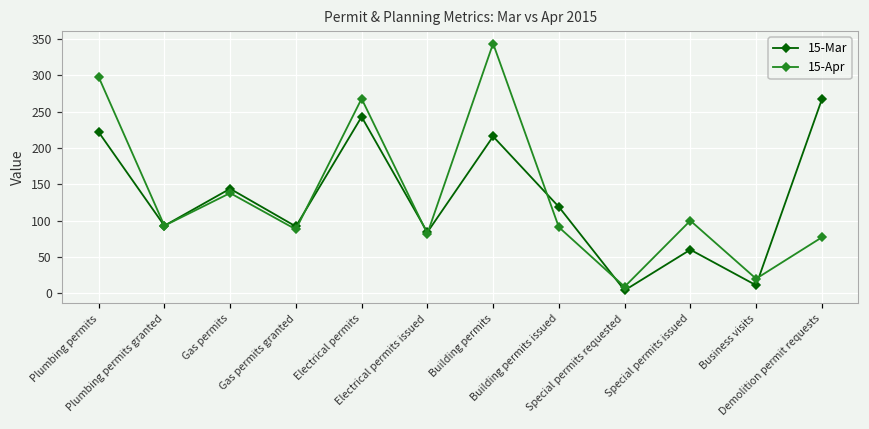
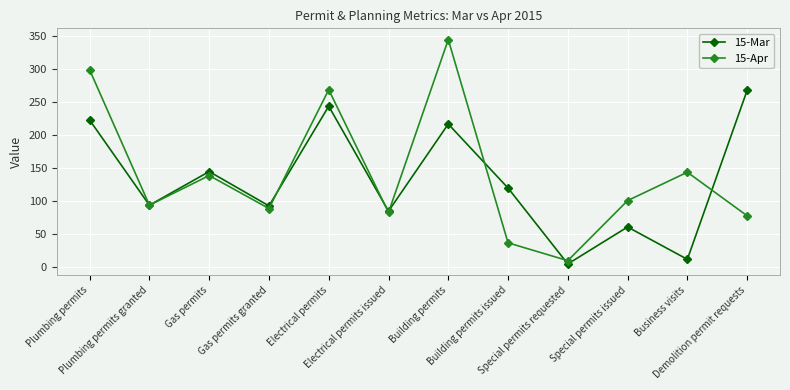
15-Apr, Building permits issued: 90 -> 40
15-Apr, Business visits: 20 -> 140
